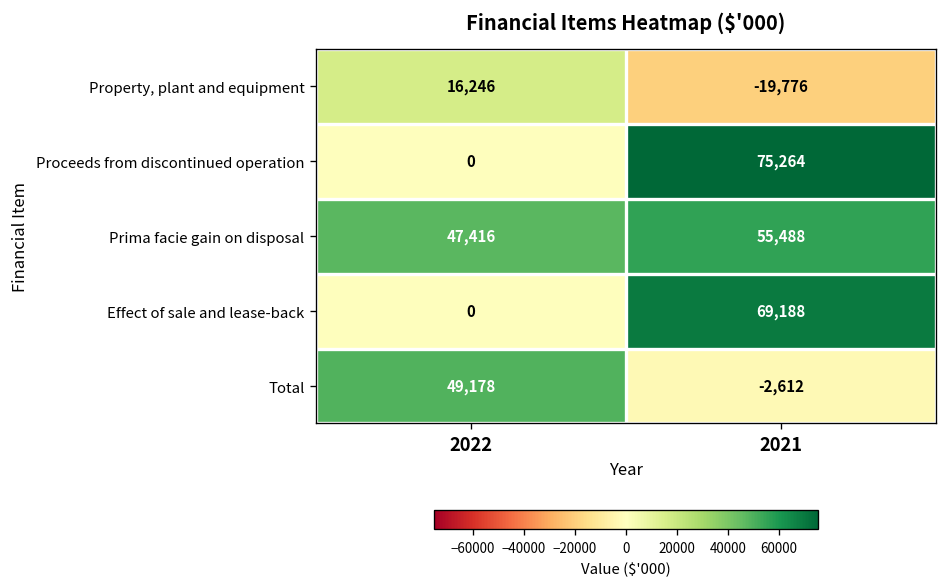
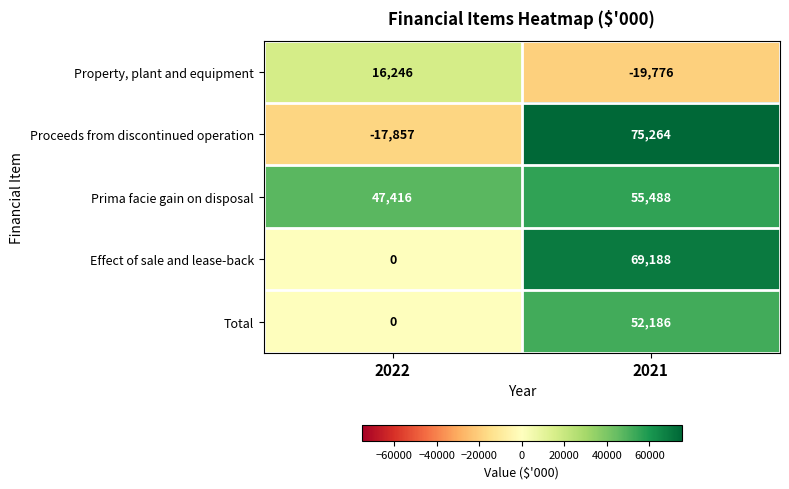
Proceeds from discontinued operation, 2022: 0 -> -17,857
Total, 2022: 49,178 -> 0
Total, 2021: -2,612 -> 52,186
